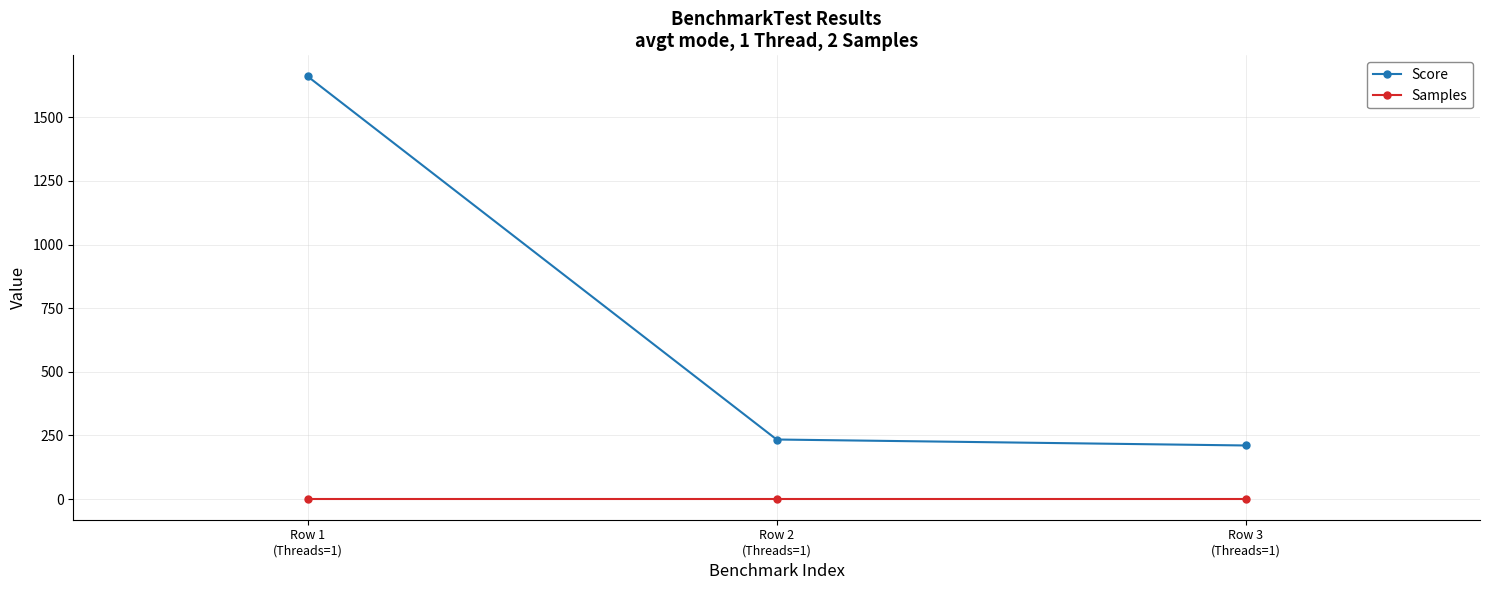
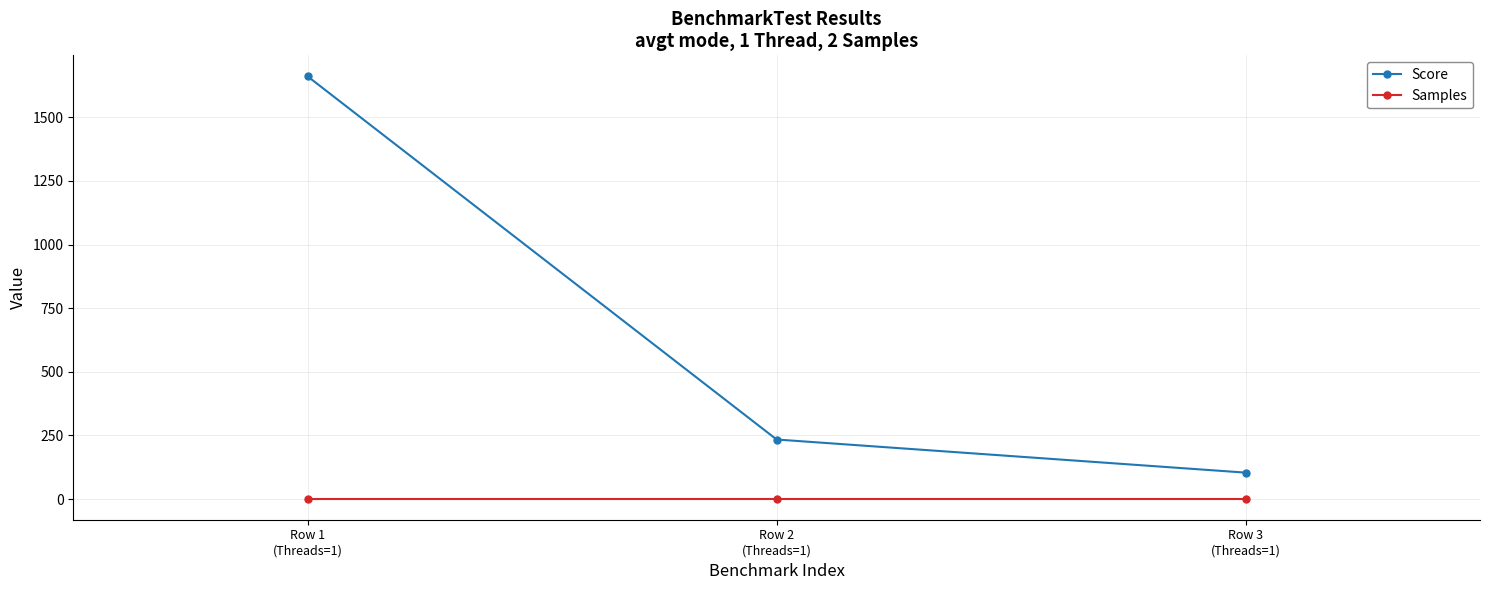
Score, Row 3 (Threads=1): 210 -> 100
